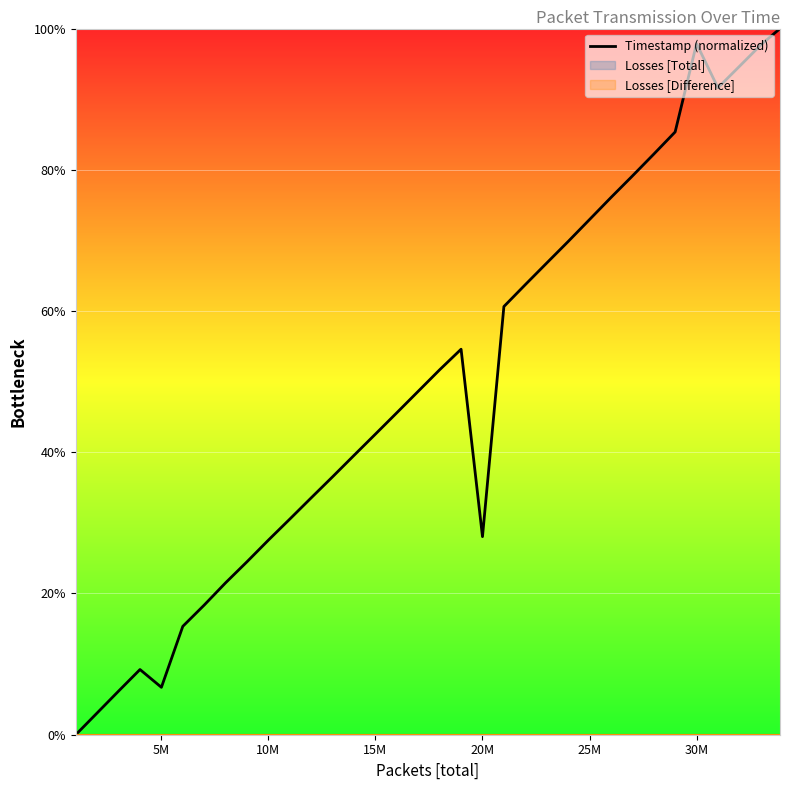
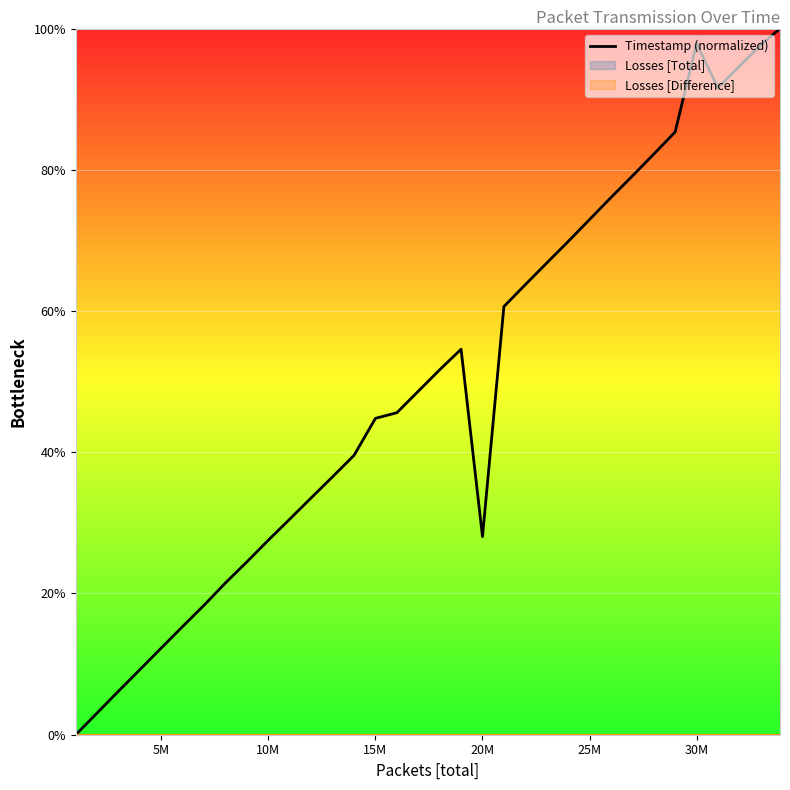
Timestamp (normalized), 5M: 7% -> 12%
Timestamp (normalized), 15M: 43% -> 45%
